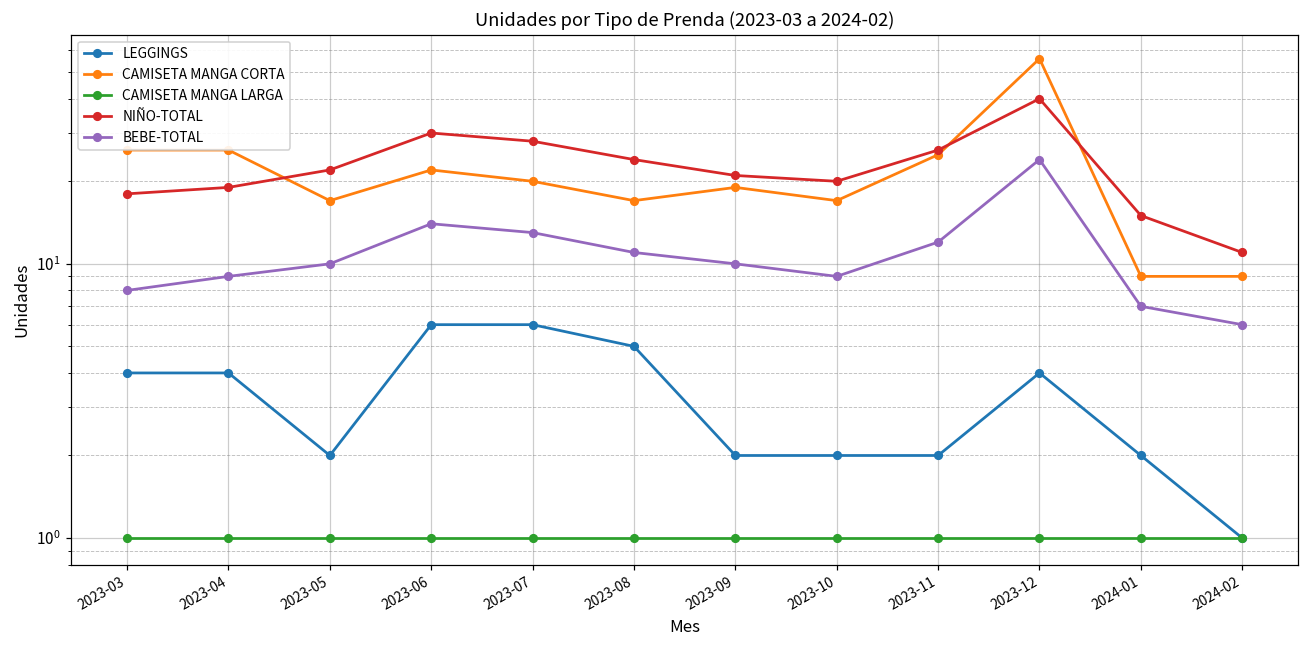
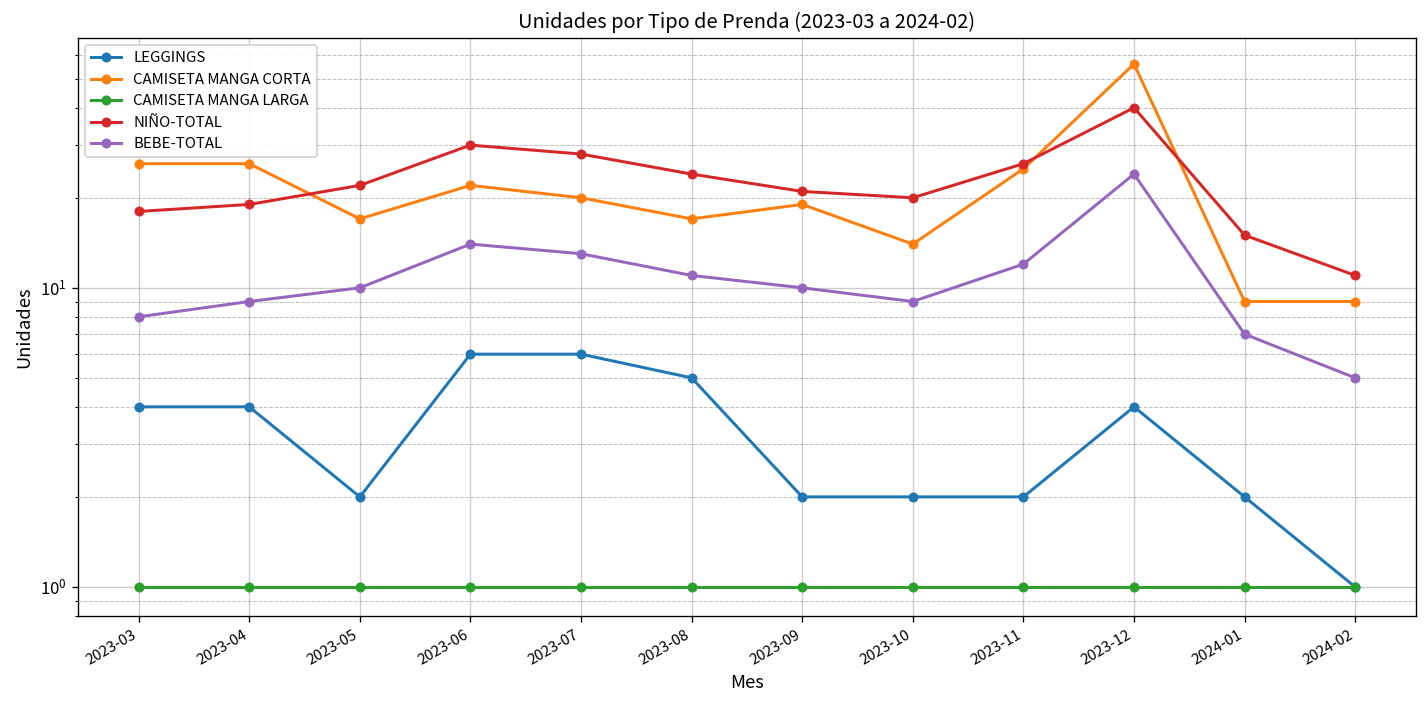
CAMISETA MANGA CORTA, 2023-10: 17 -> 14
BEBE-TOTAL, 2024-02: 6 -> 5
